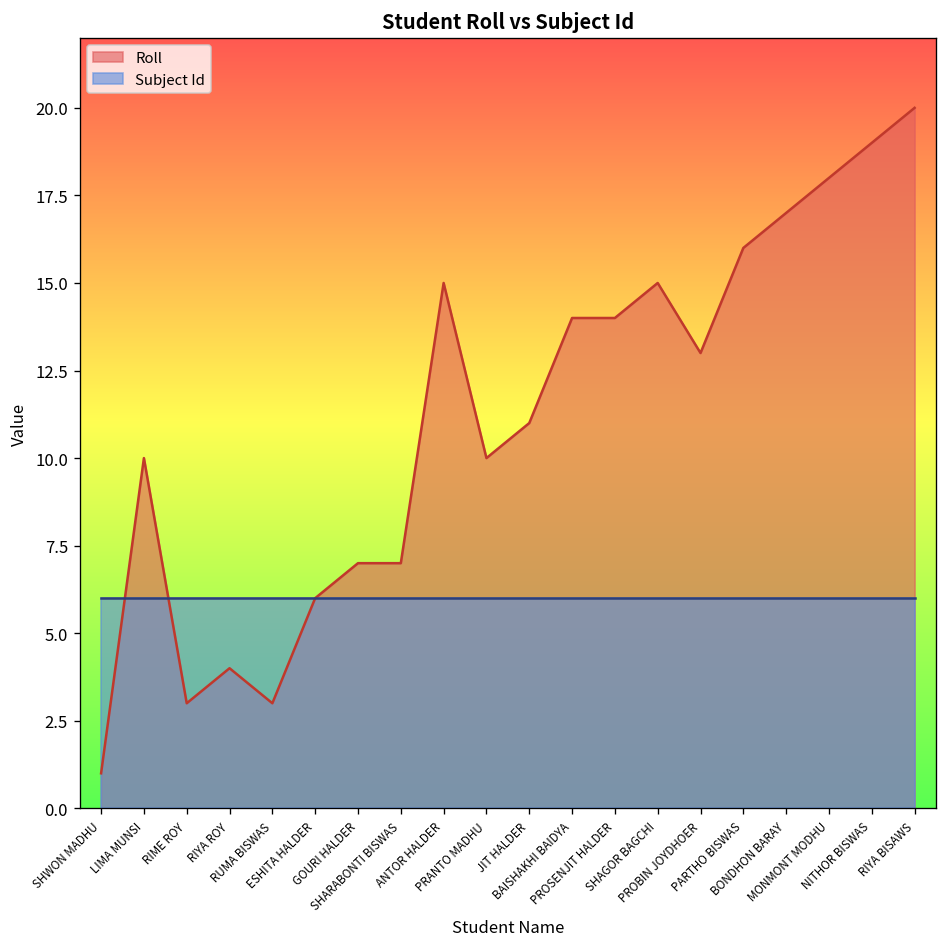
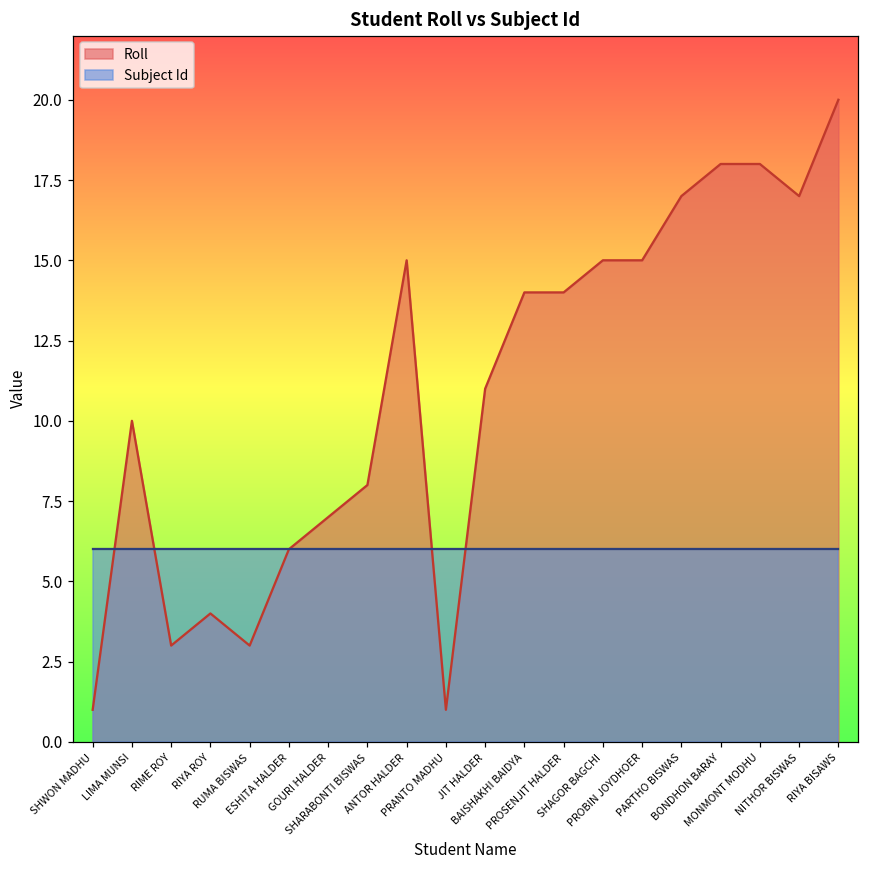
Roll, SHARABONTI BISWAS: 7 -> 8
Roll, PRANTO MADHU: 10 -> 1
Roll, PROBIN JOYDHOER: 13 -> 15
Roll, PARTHO BISWAS: 16 -> 17
Roll, BONDHON BARAY: 17 -> 18
Roll, NITHOR BISWAS: 19 -> 17
